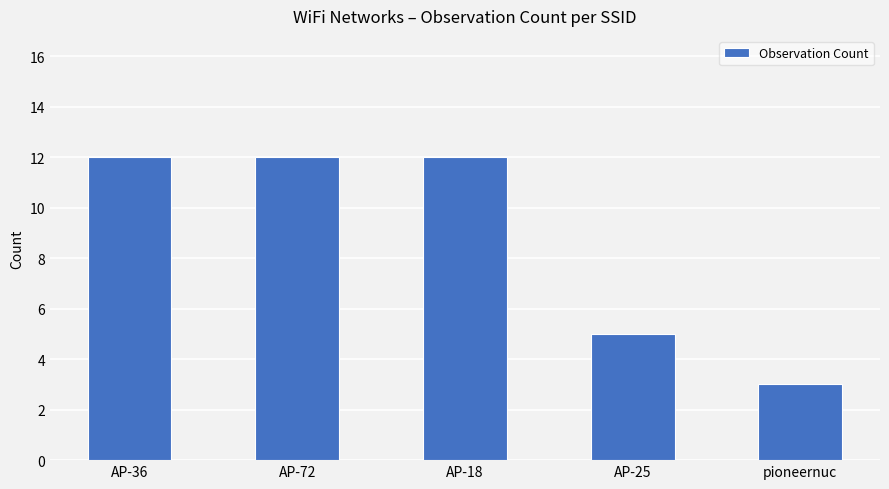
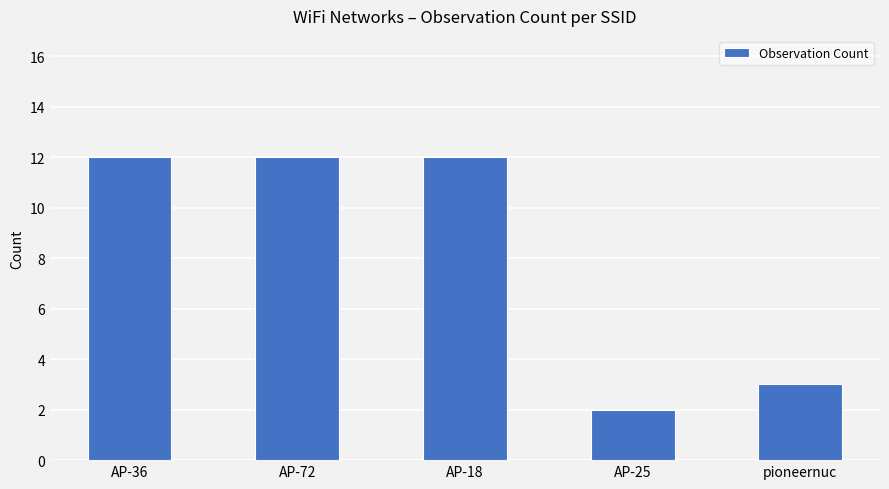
AP-25: 5 -> 2
